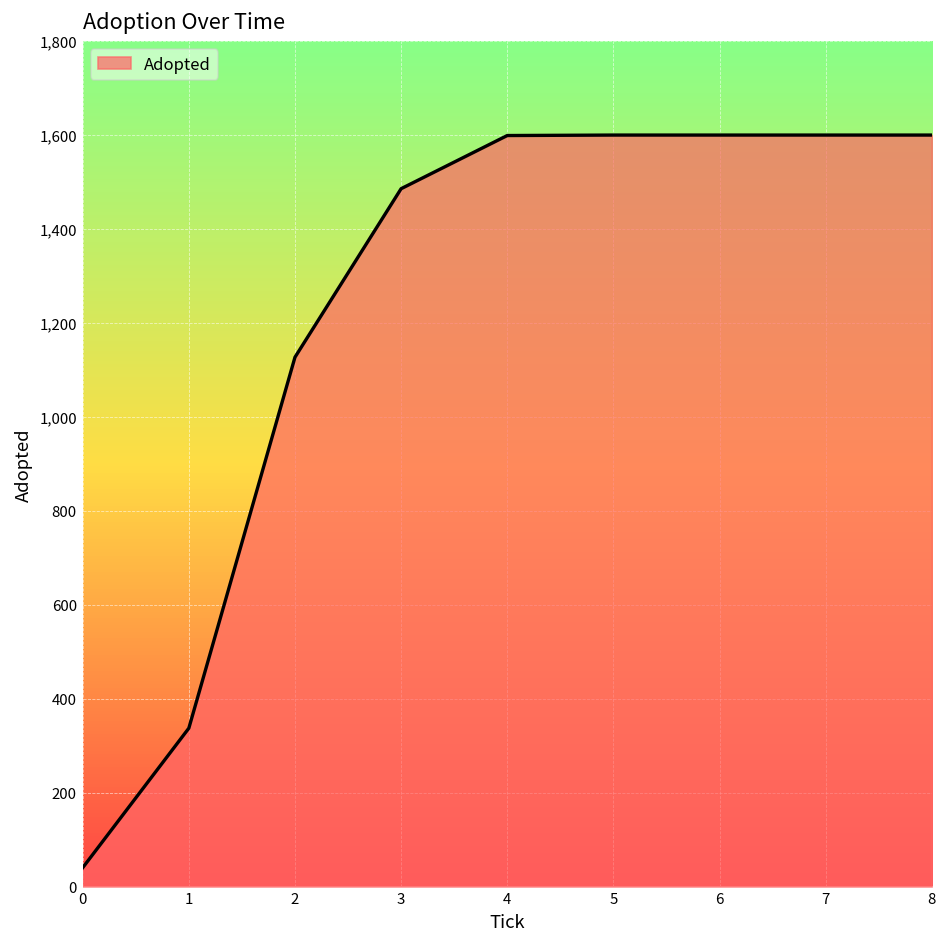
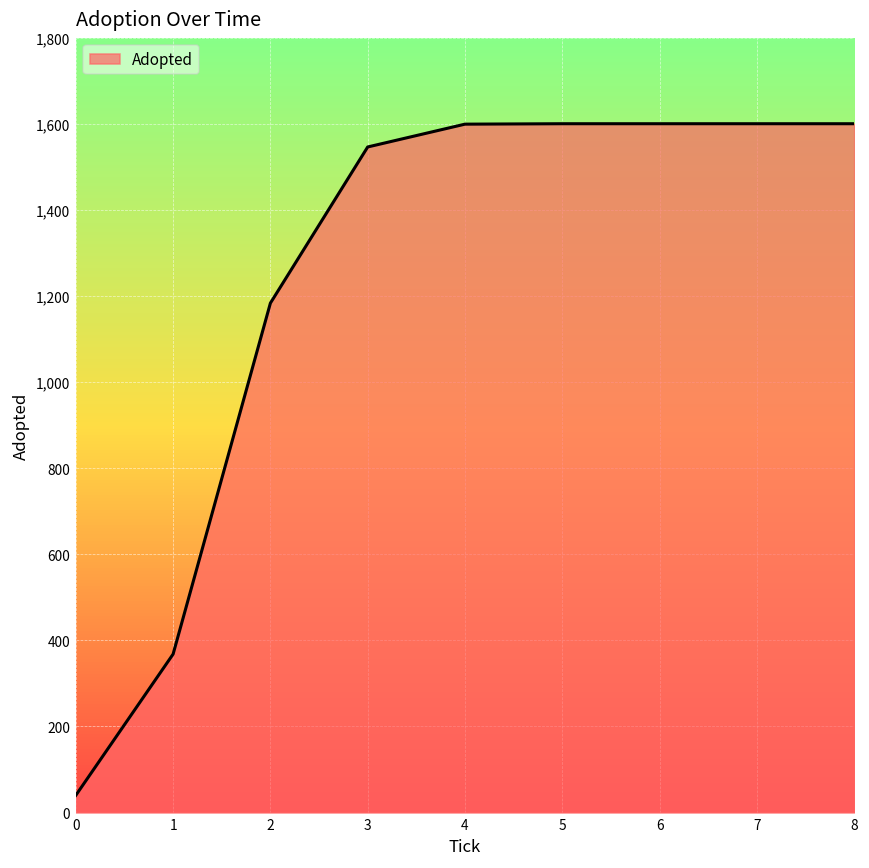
1: 340 -> 370
2: 1,130 -> 1,180
3: 1,490 -> 1,550
